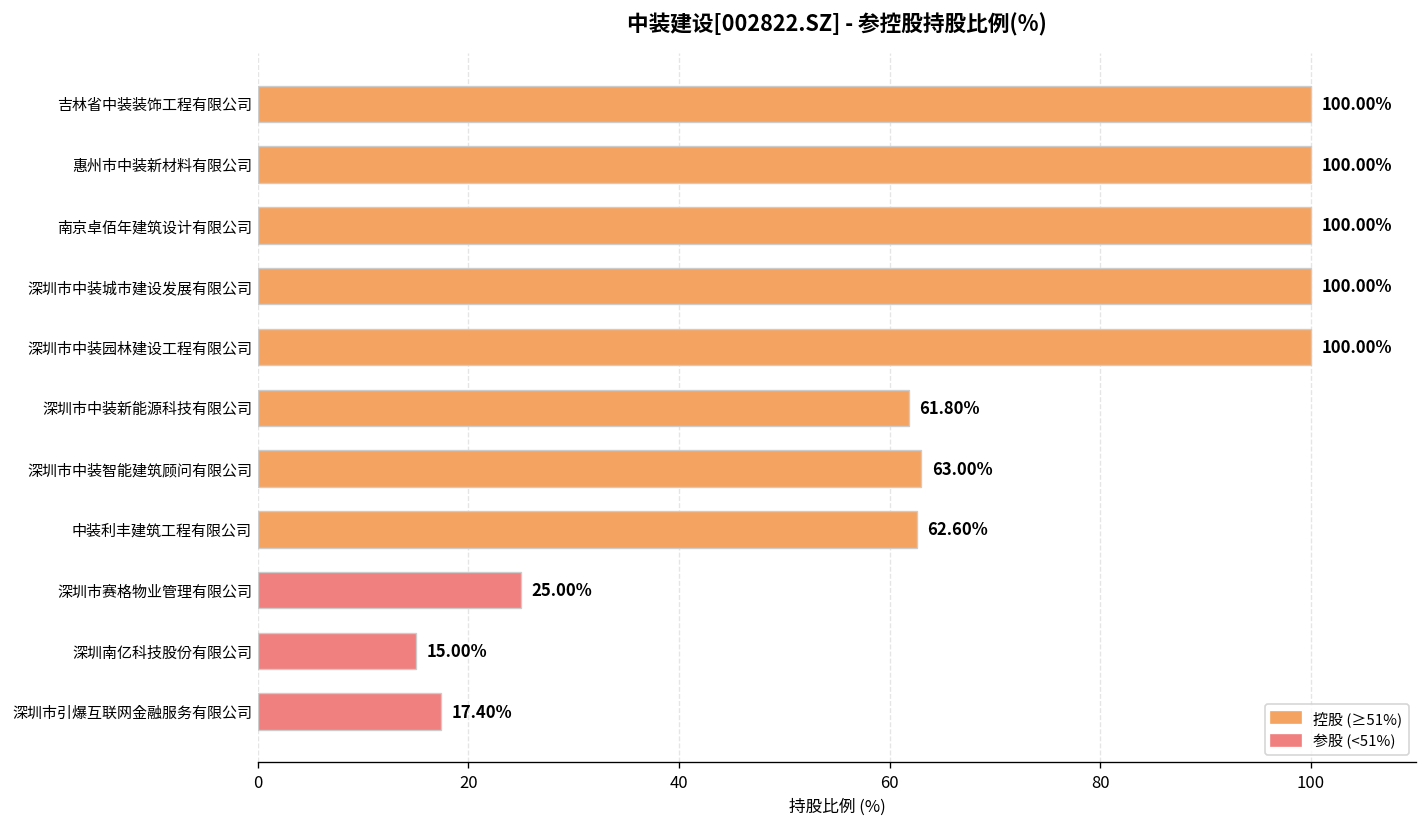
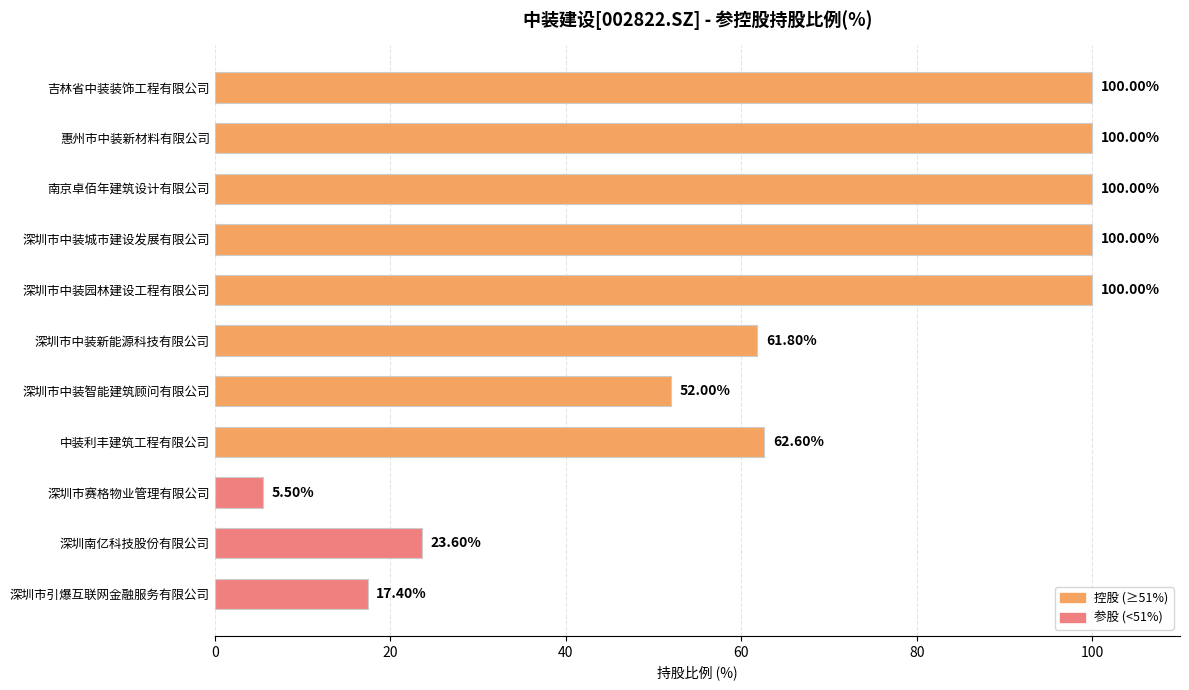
深圳市中装智能建筑顾问有限公司: 63.00% -> 52.00%
深圳市赛格物业管理有限公司: 25.00% -> 5.50%
深圳南亿科技股份有限公司: 15.00% -> 23.60%
